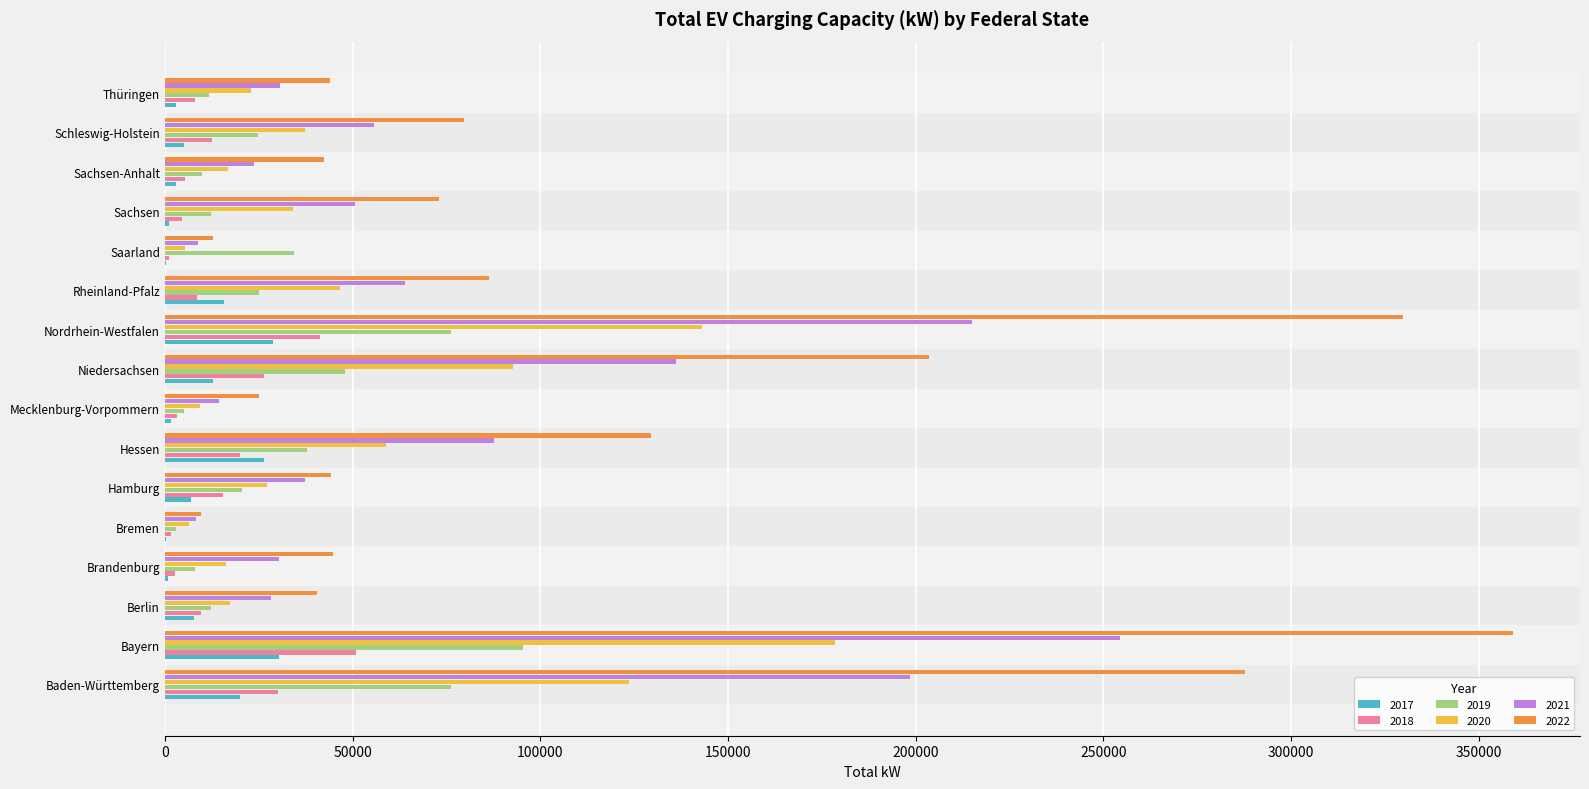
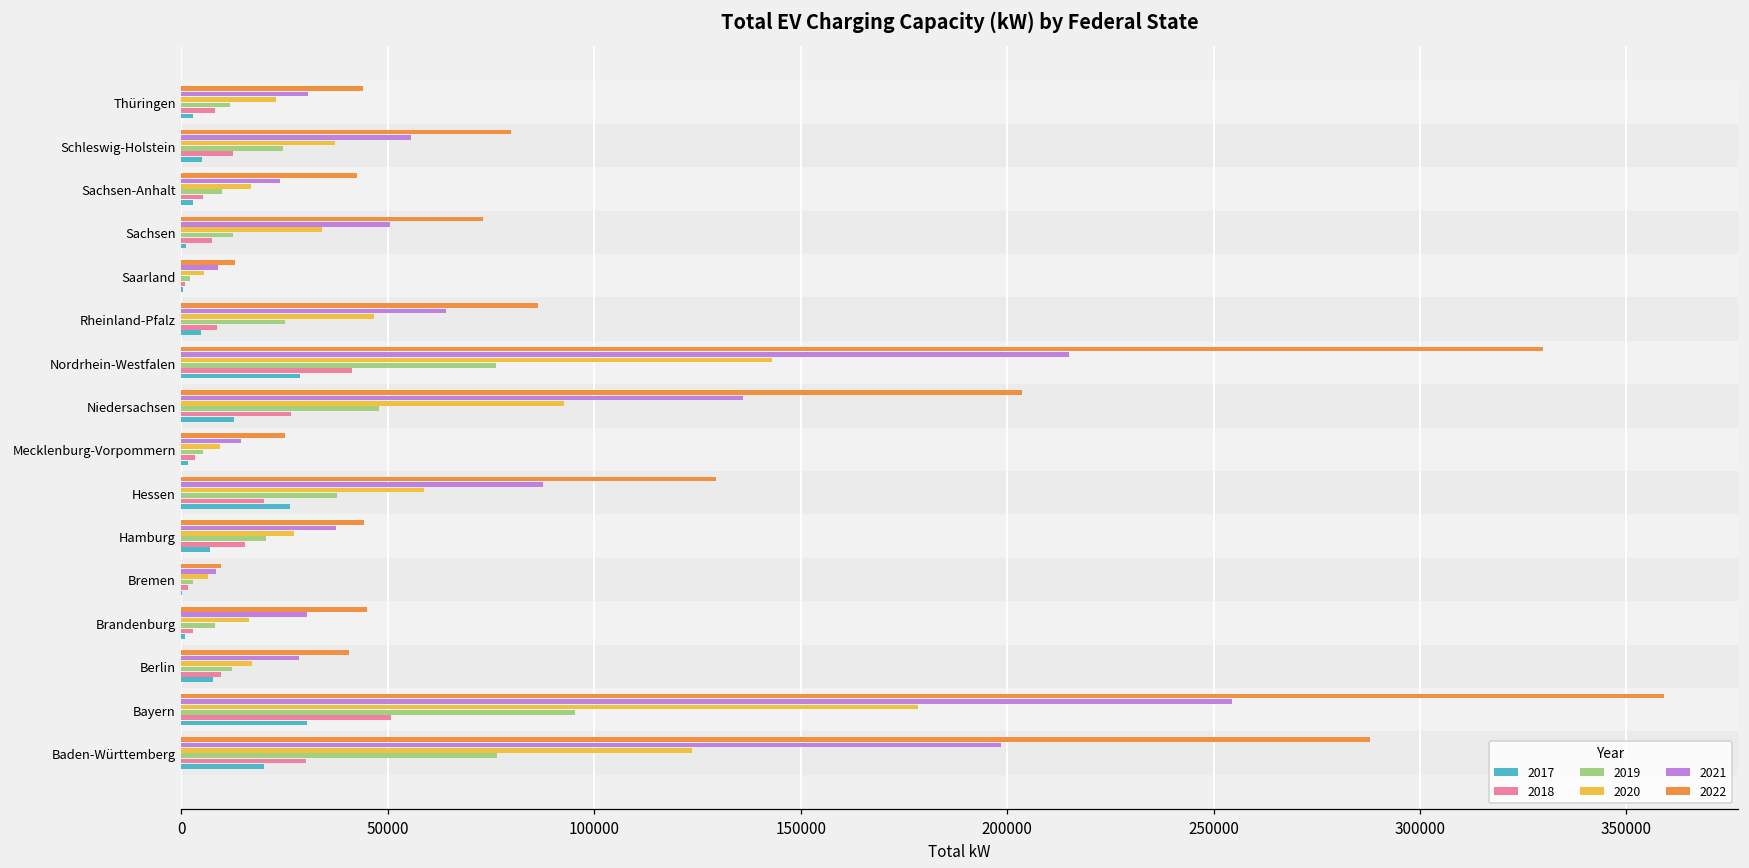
2018, Sachsen: 5000 -> 7000
2019, Saarland: 34000 -> 2000
2017, Rheinland-Pfalz: 16000 -> 5000
